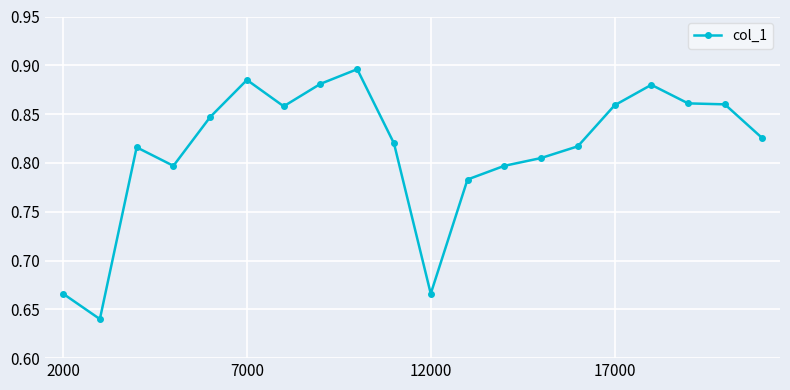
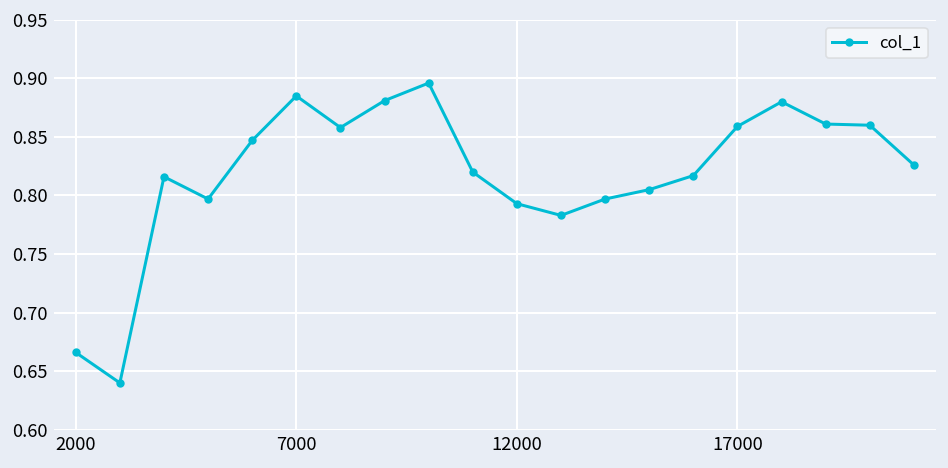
12000: 0.67 -> 0.79
